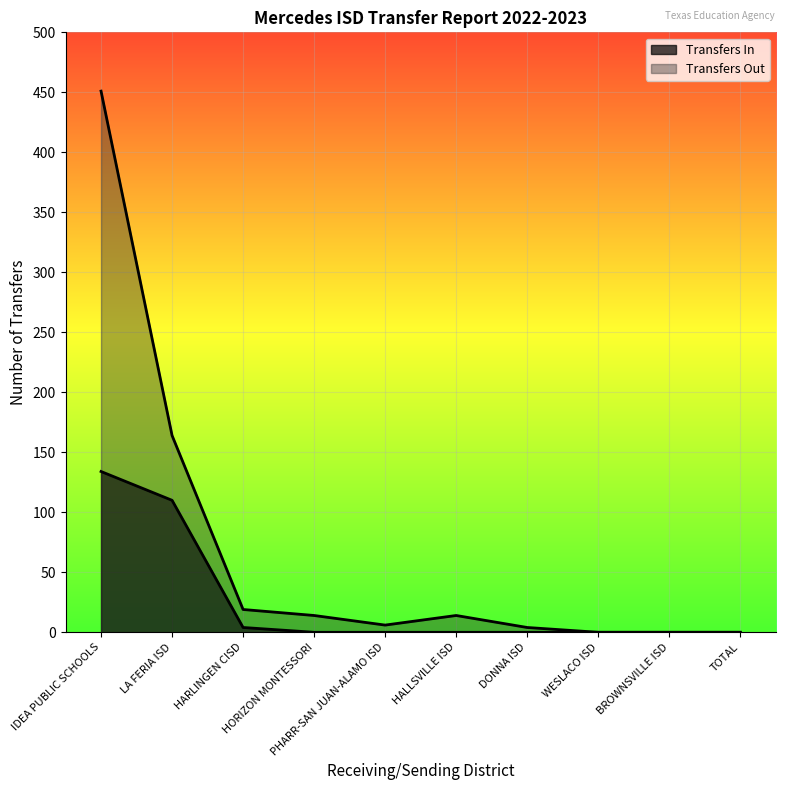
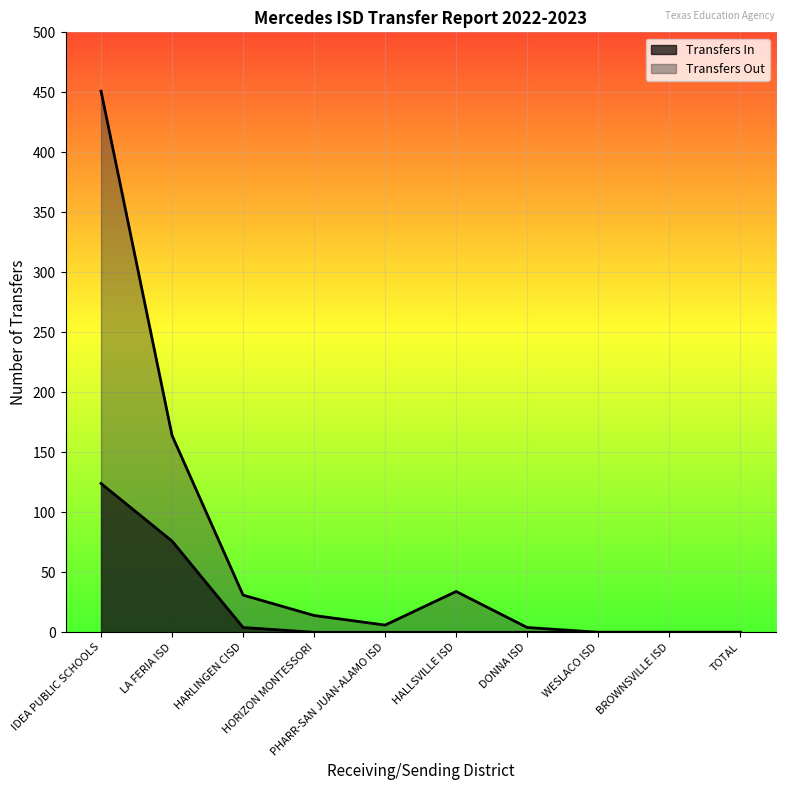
Transfers In, IDEA PUBLIC SCHOOLS: 134 -> 124
Transfers In, LA FERIA ISD: 110 -> 76
Transfers Out, HARLINGEN CISD: 19 -> 31
Transfers Out, HALLSVILLE ISD: 14 -> 34
